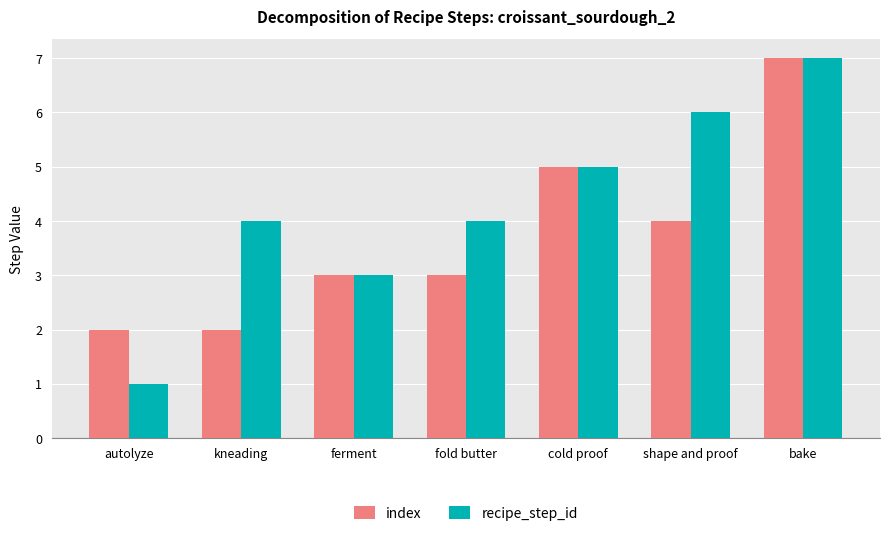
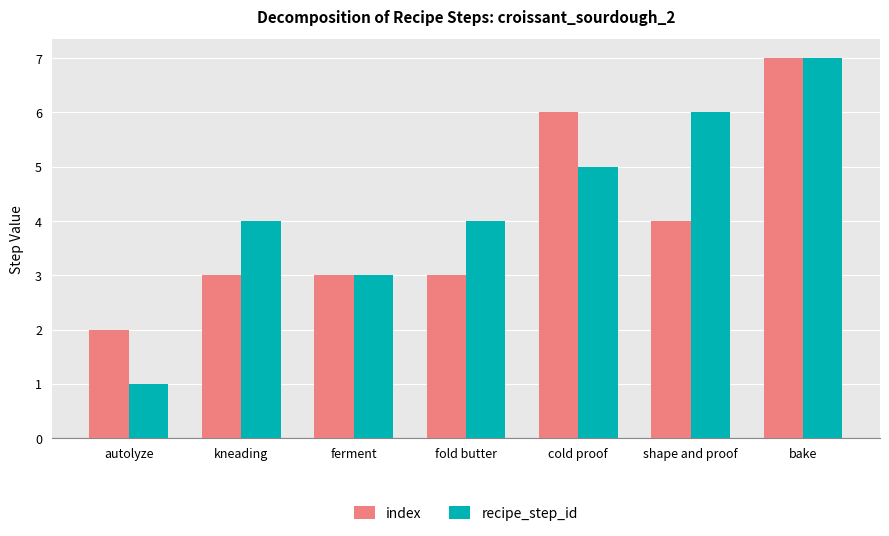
index, kneading: 2 -> 3
index, cold proof: 5 -> 6
